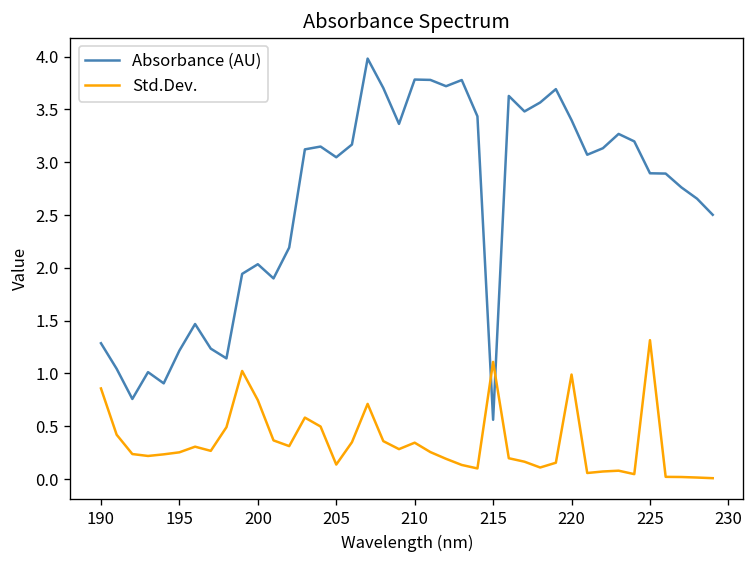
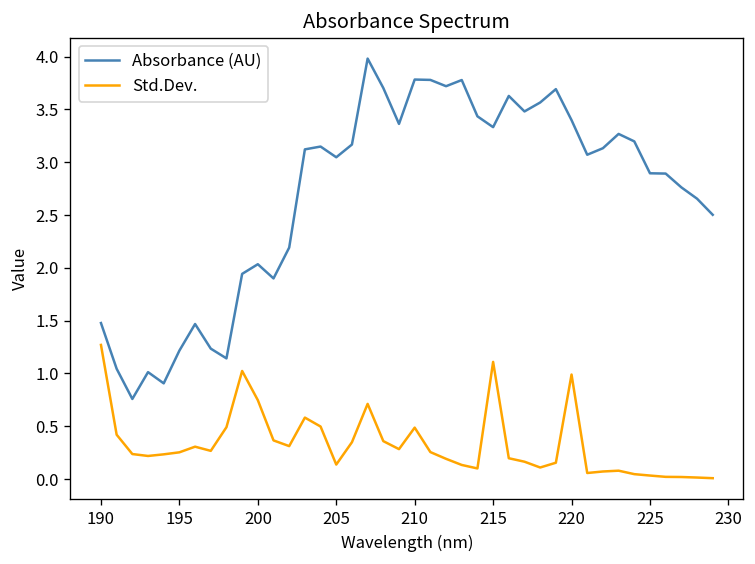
Absorbance (AU), 190: 1.3 -> 1.5
Std.Dev., 190: 0.9 -> 1.3
Std.Dev., 210: 0.3 -> 0.5
Absorbance (AU), 215: 0.6 -> 3.3
Std.Dev., 225: 1.3 -> 0.0
